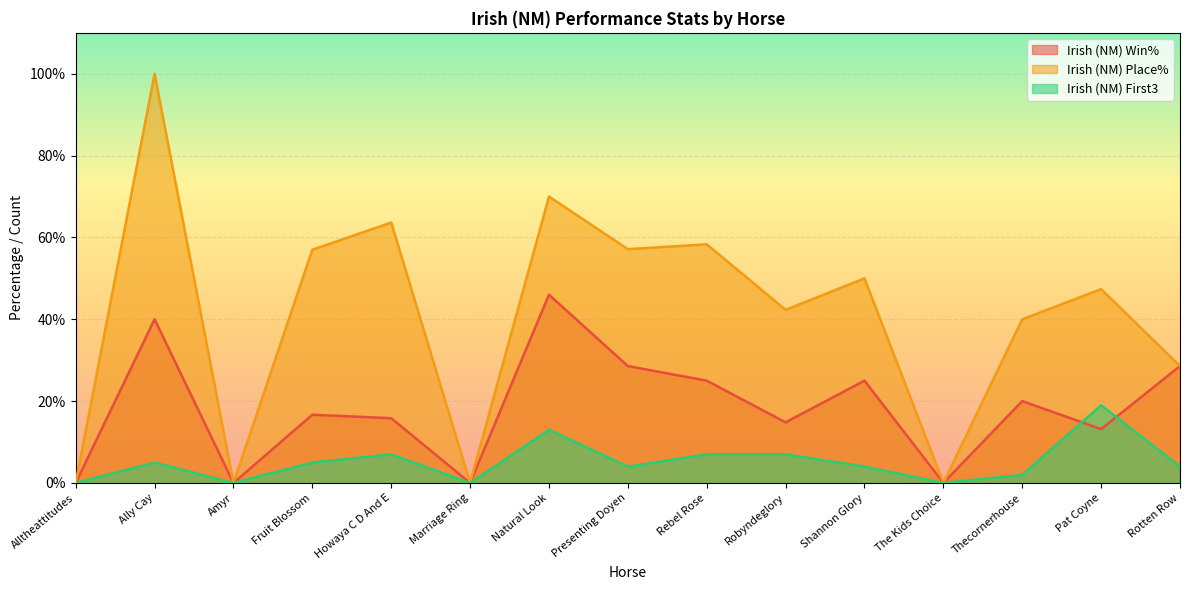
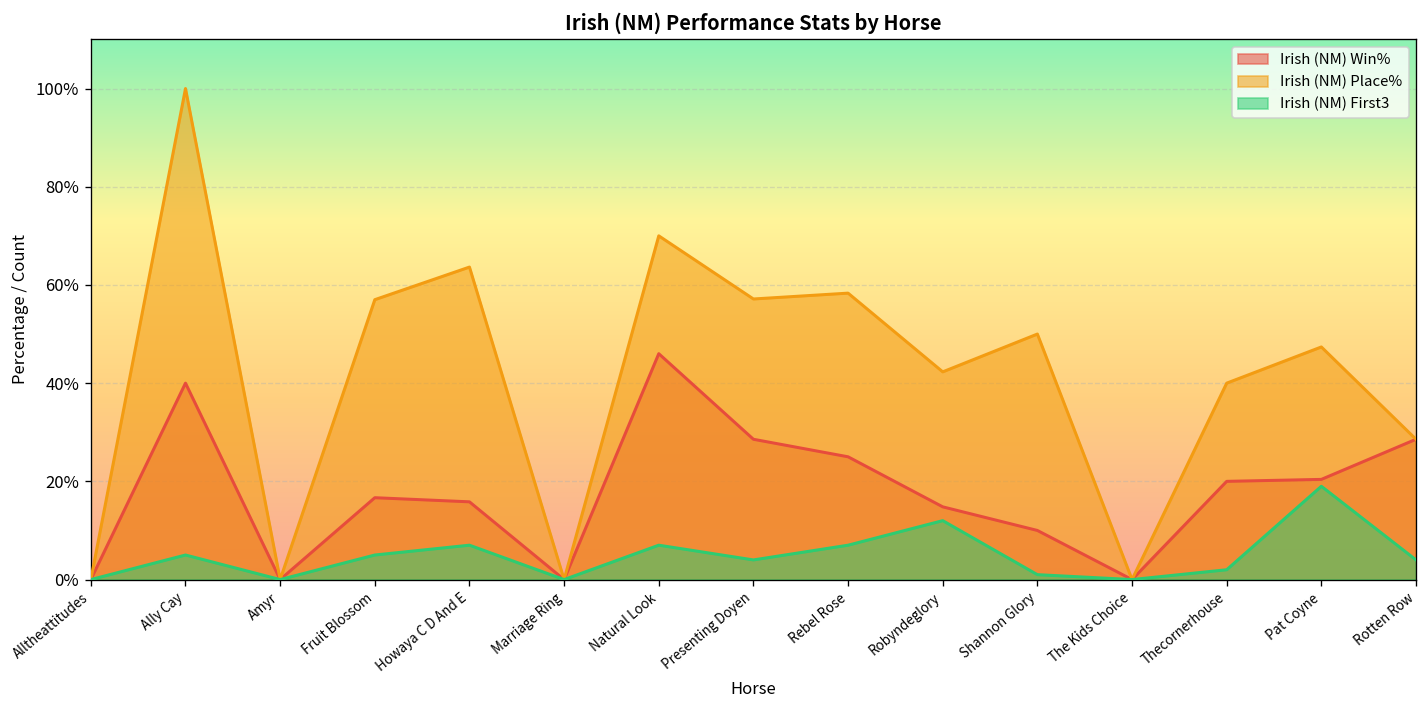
Irish (NM) First3, Natural Look: 13% -> 7%
Irish (NM) First3, Robyndeglory: 7% -> 12%
Irish (NM) Win%, Shannon Glory: 25% -> 10%
Irish (NM) First3, Shannon Glory: 4% -> 1%
Irish (NM) Win%, Pat Coyne: 13% -> 20%
